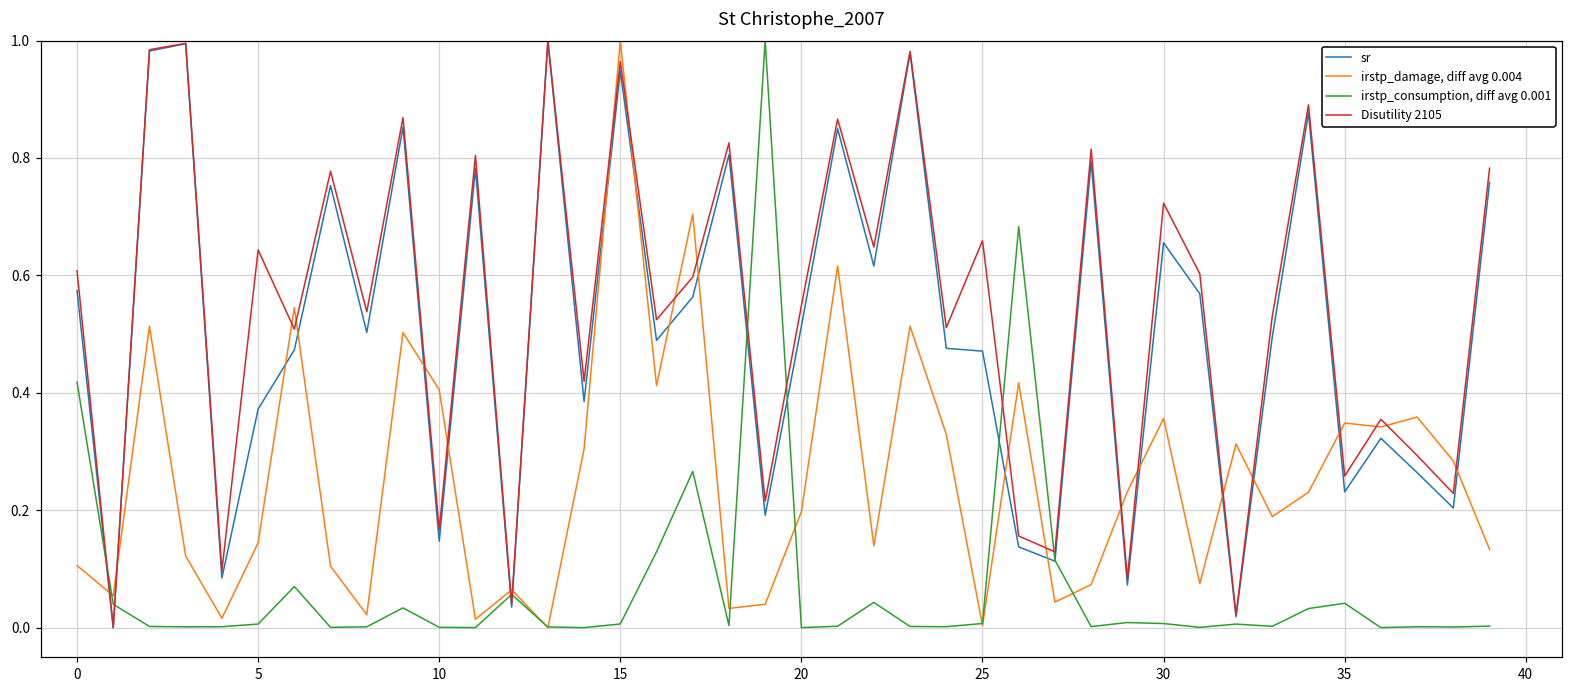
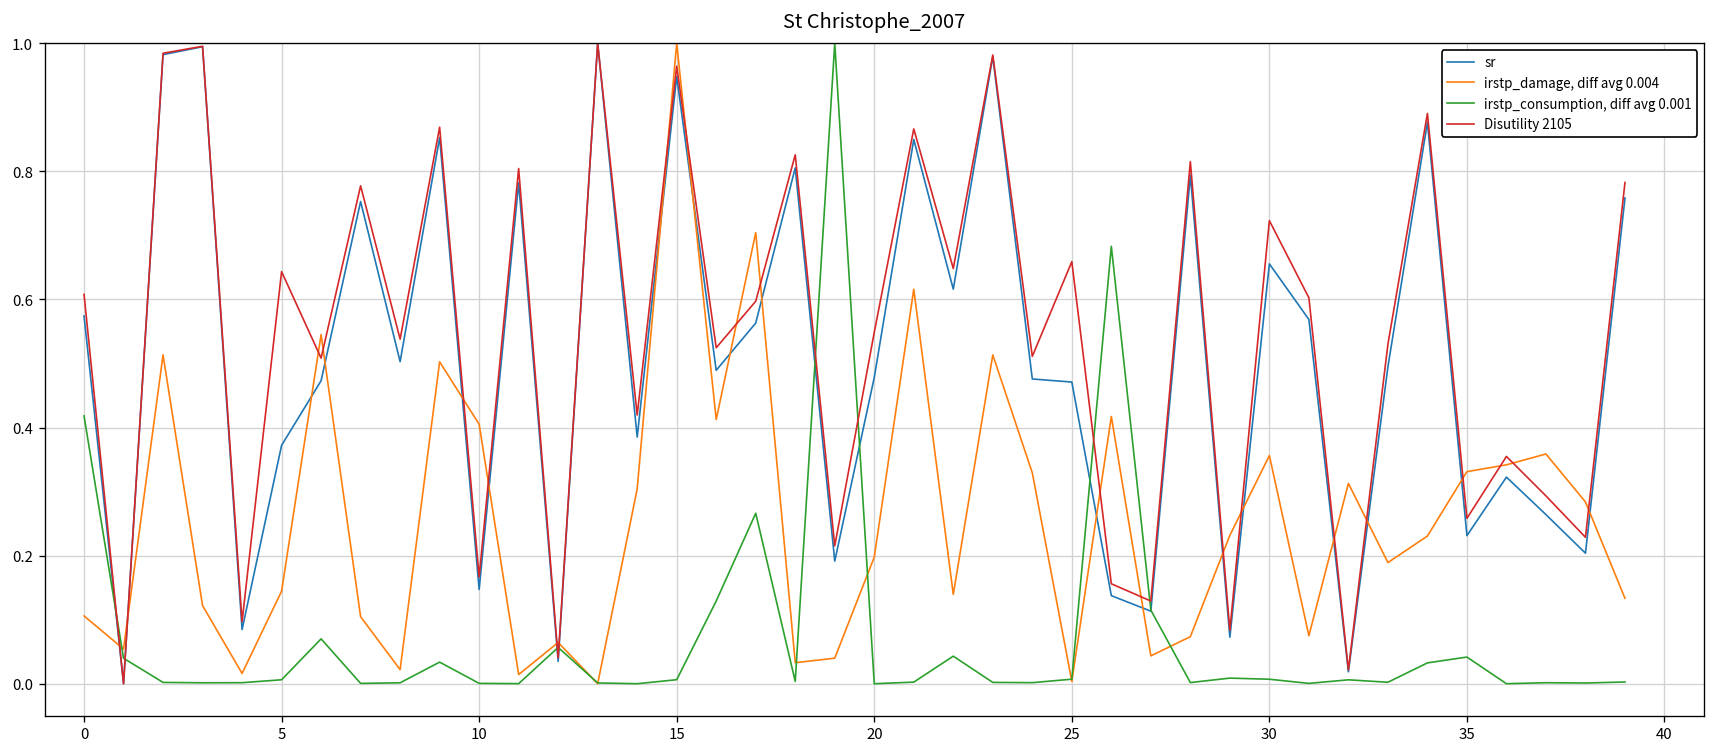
sr, 20: 0.51 -> 0.48
irstp_damage, diff avg 0.004, 35: 0.35 -> 0.33
